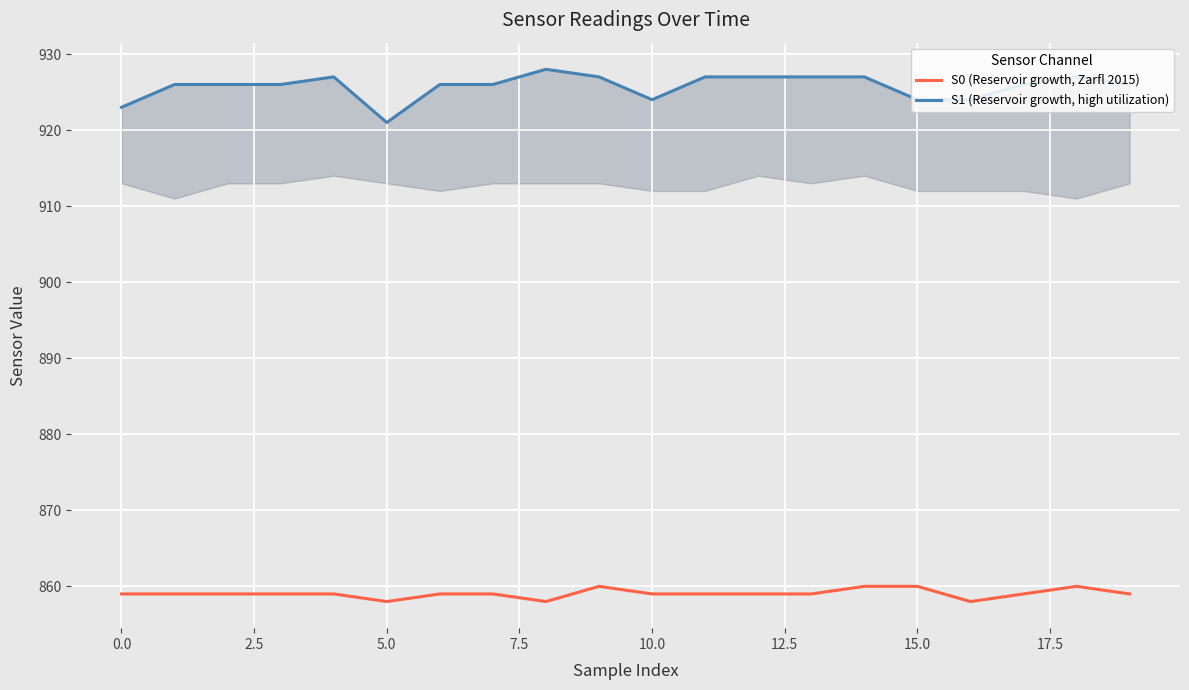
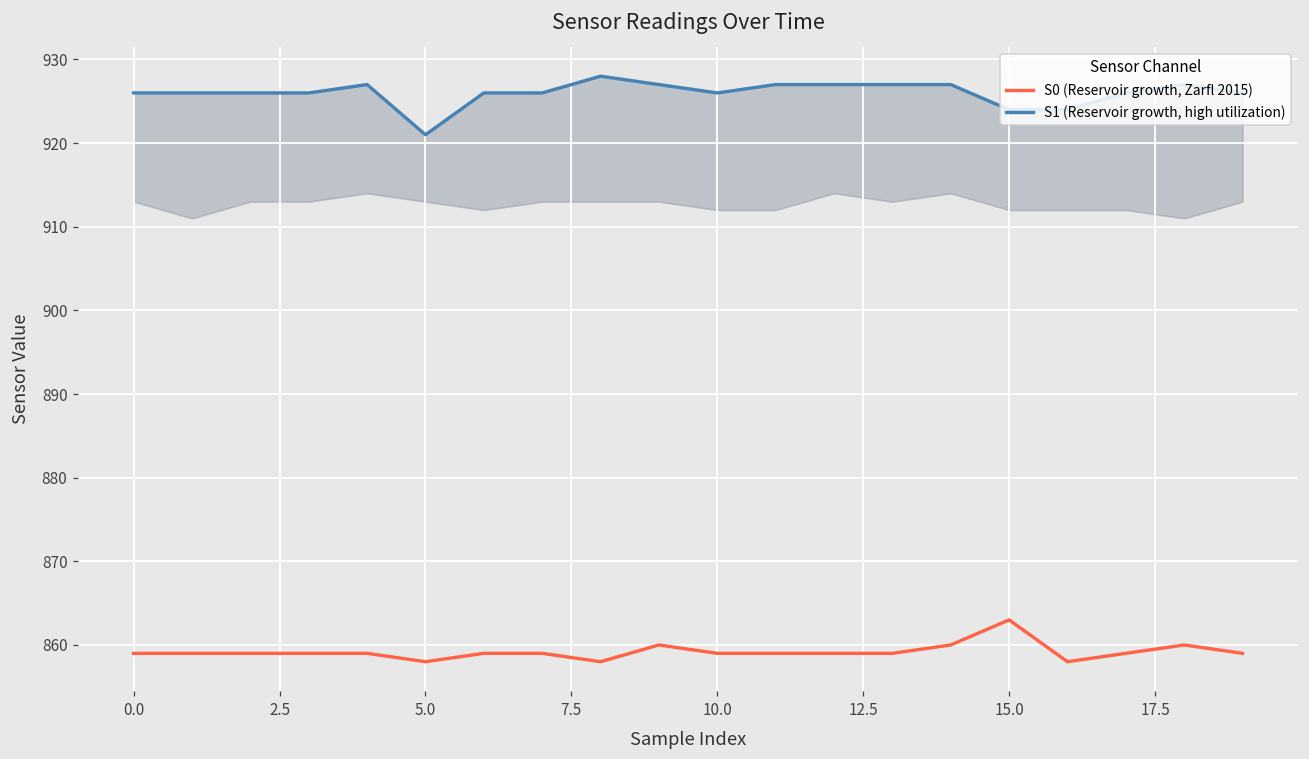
S1 (Reservoir growth, high utilization), 0.0: 923 -> 926
S1 (Reservoir growth, high utilization), 10.0: 924 -> 926
S0 (Reservoir growth, Zarfl 2015), 15.0: 860 -> 863
